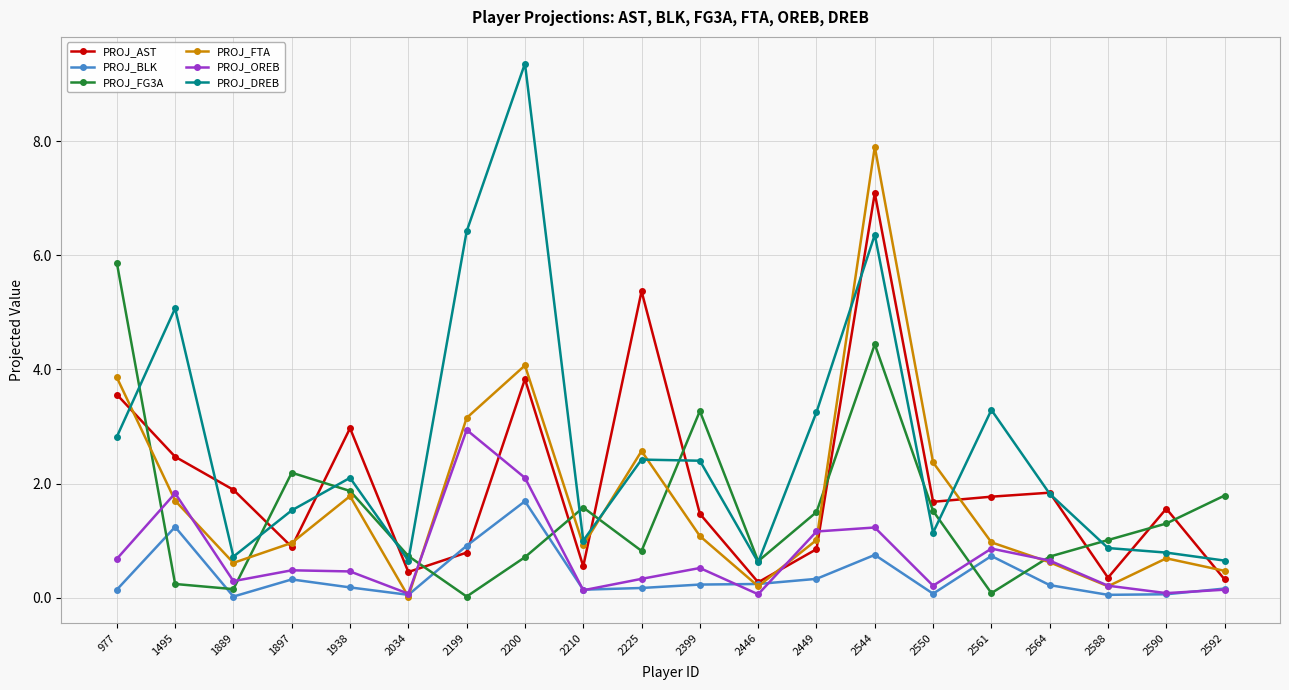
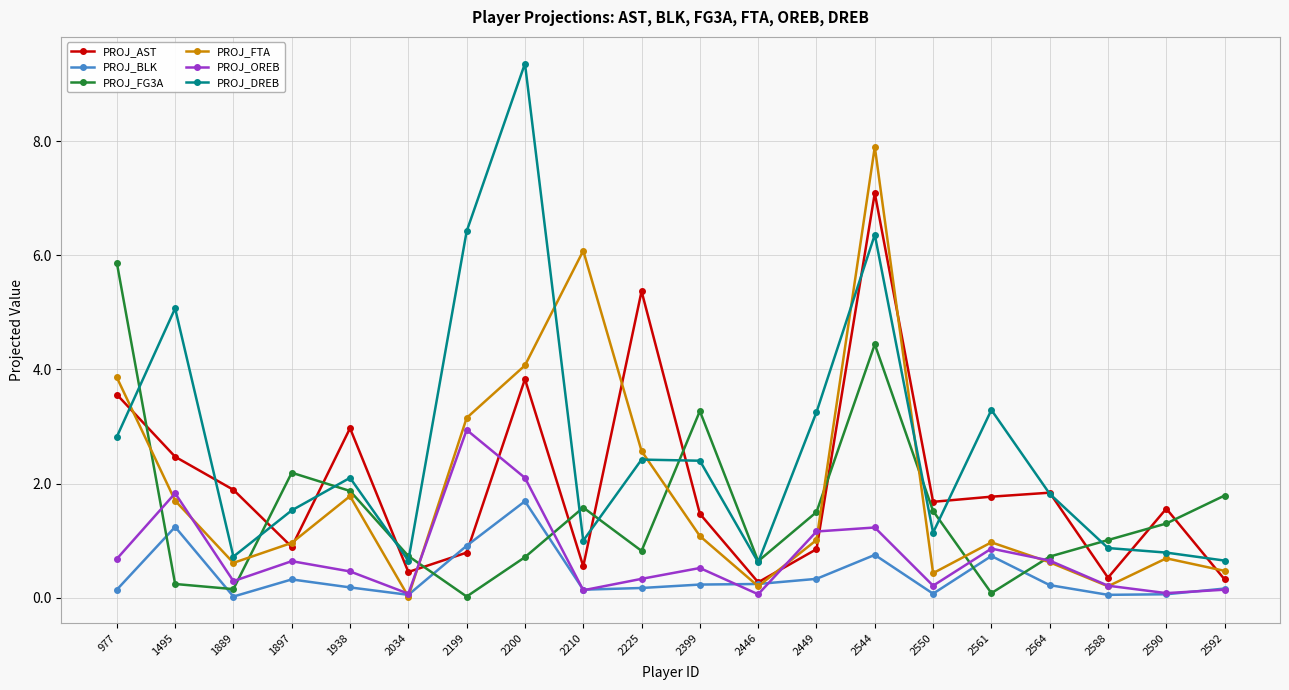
PROJ_OREB, 1897: 0.5 -> 0.6
PROJ_FTA, 2210: 0.9 -> 6.1
PROJ_FTA, 2550: 2.4 -> 0.4
